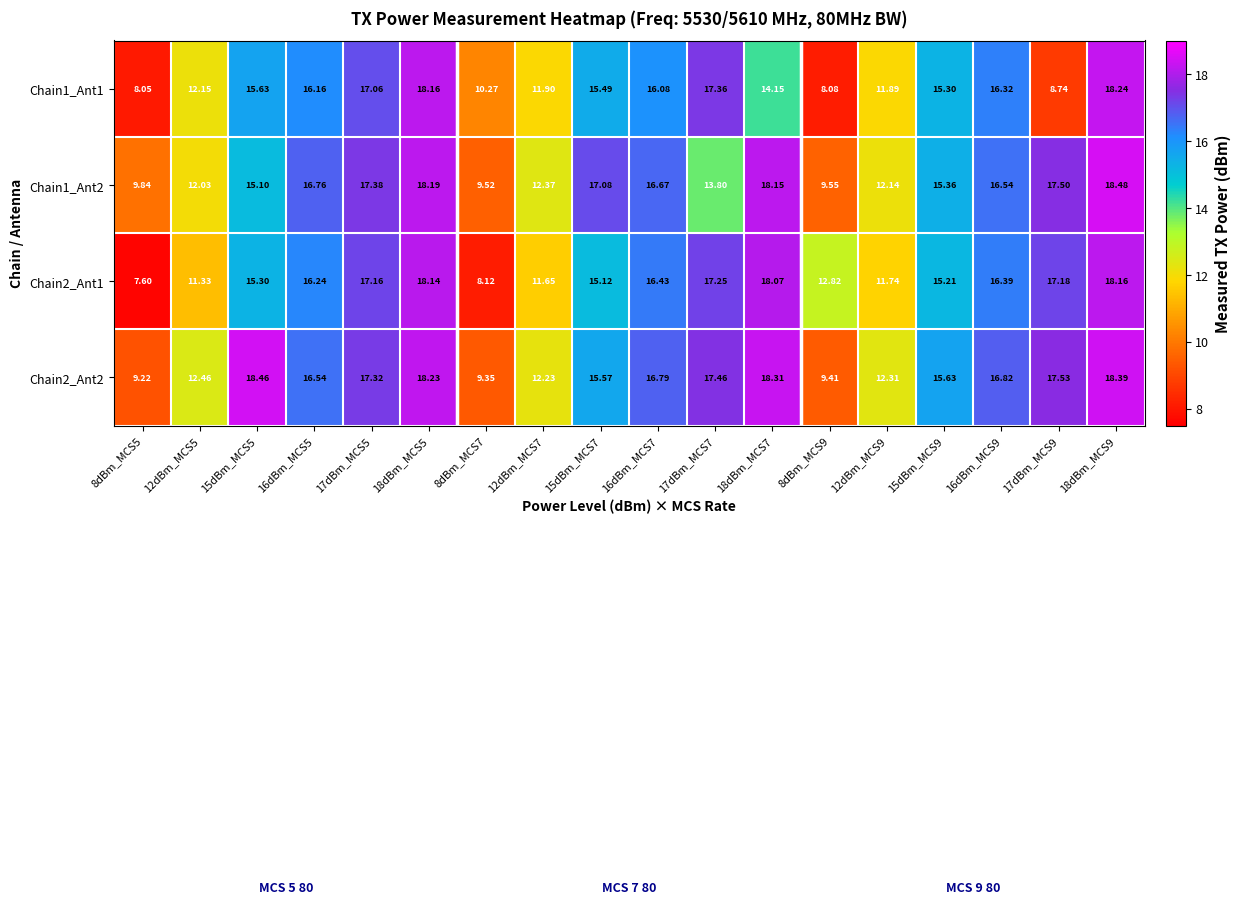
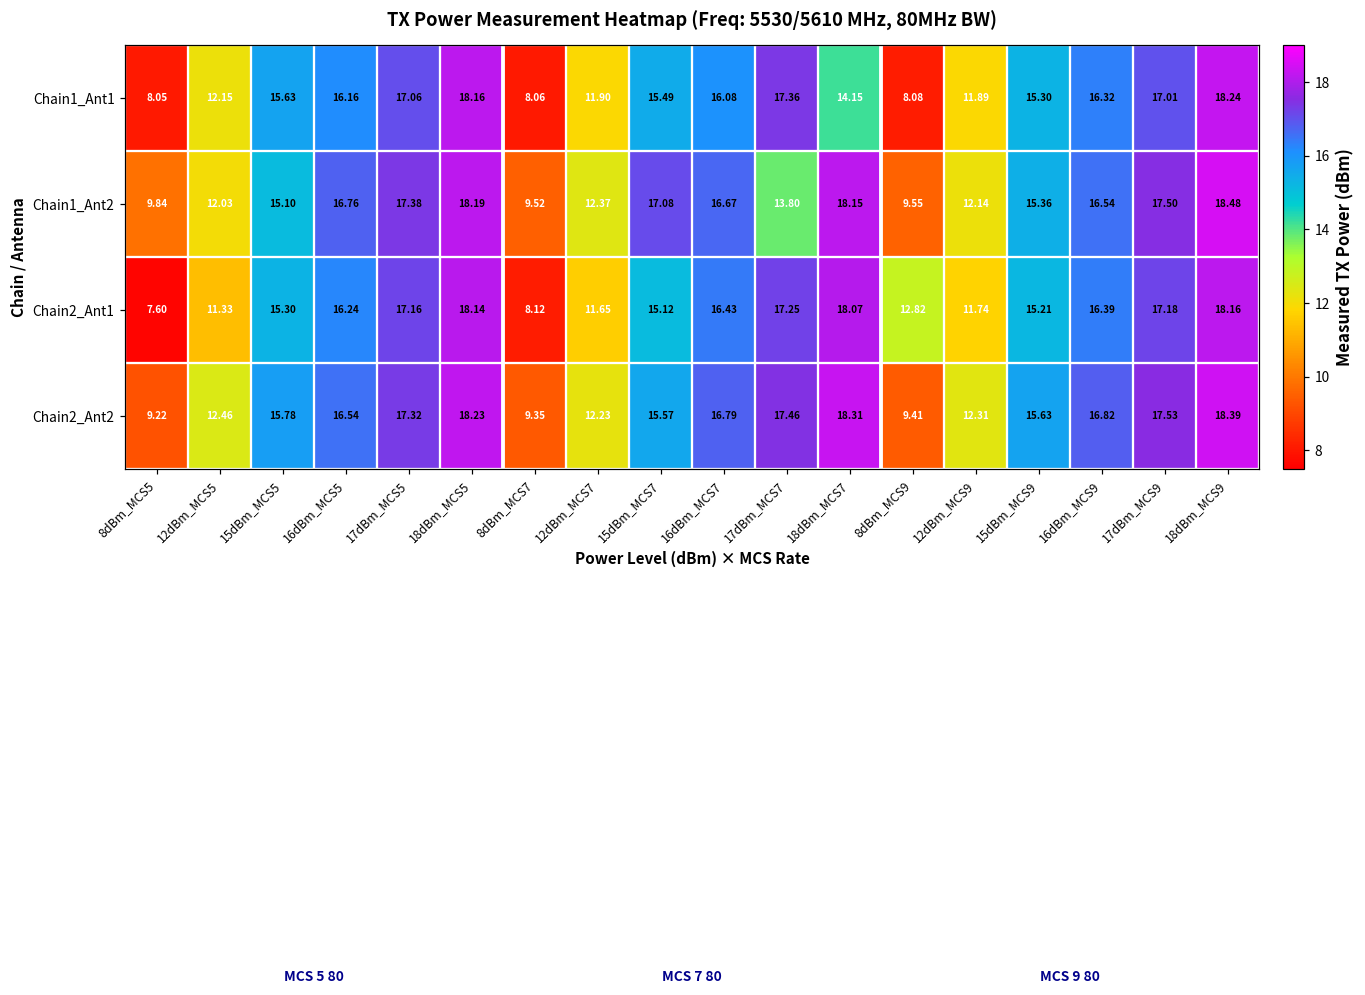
Chain1_Ant1, 8dBm_MCS7: 10.27 -> 8.06
Chain1_Ant1, 17dBm_MCS9: 8.74 -> 17.01
Chain2_Ant2, 15dBm_MCS5: 18.46 -> 15.78
